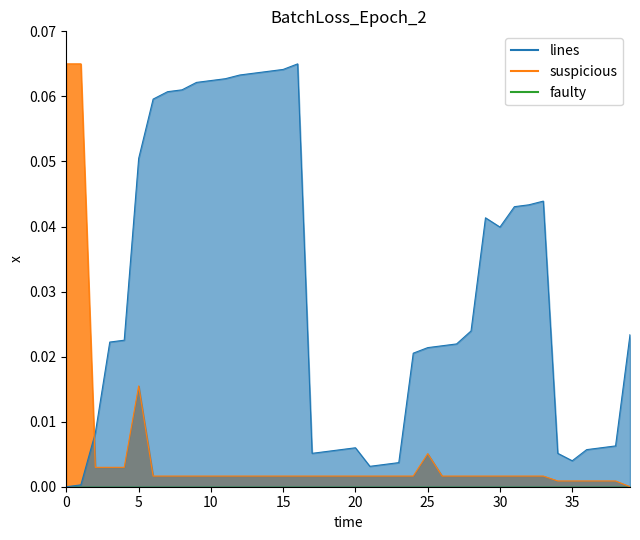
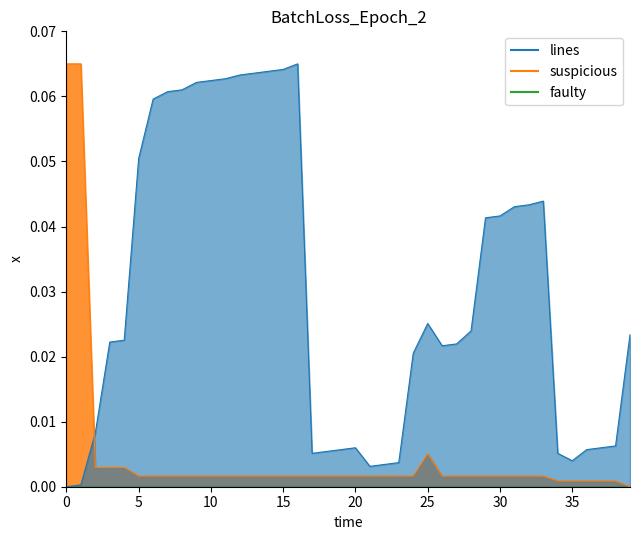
suspicious, 5: 0.015 -> 0.002
lines, 25: 0.021 -> 0.025
lines, 30: 0.040 -> 0.042
